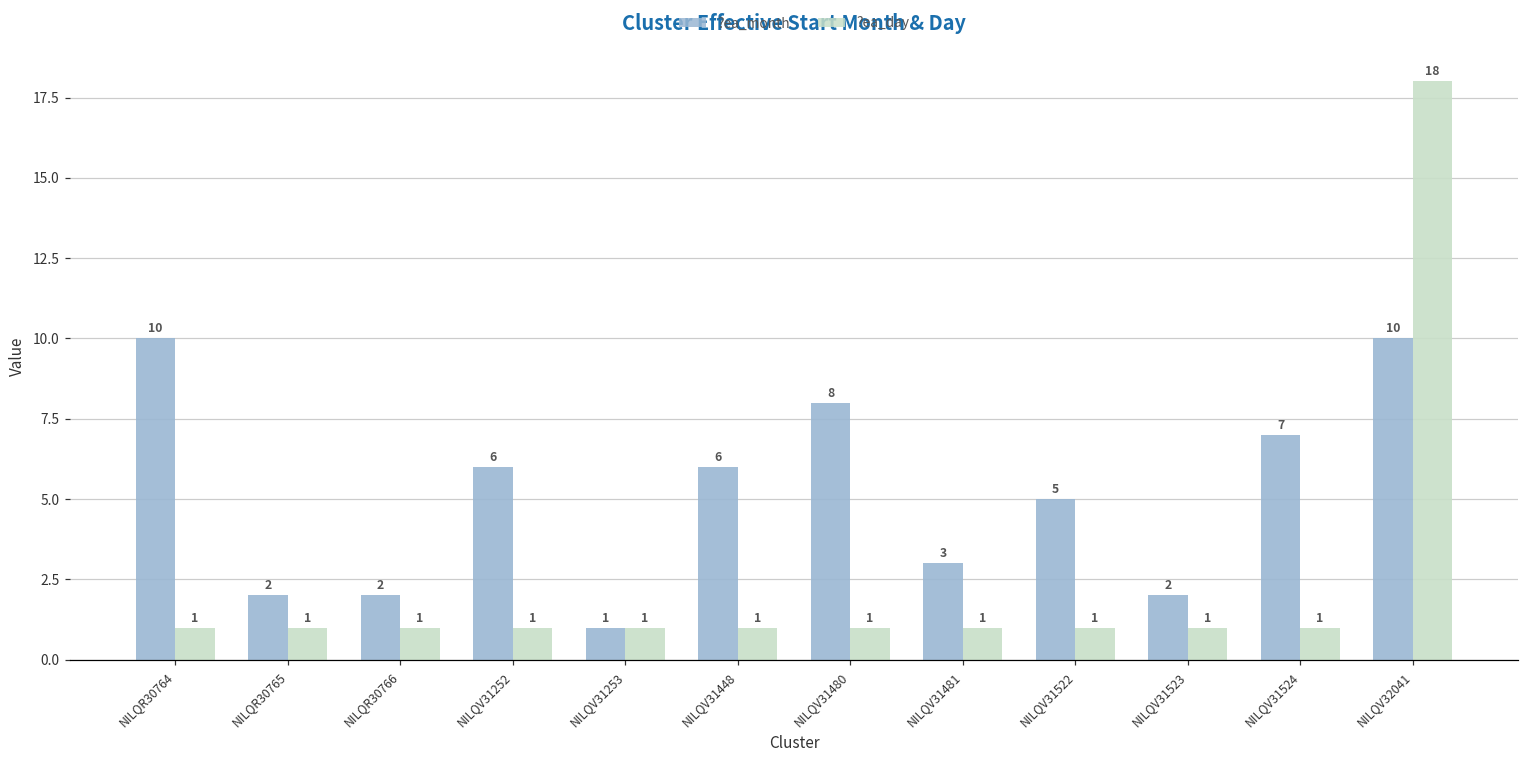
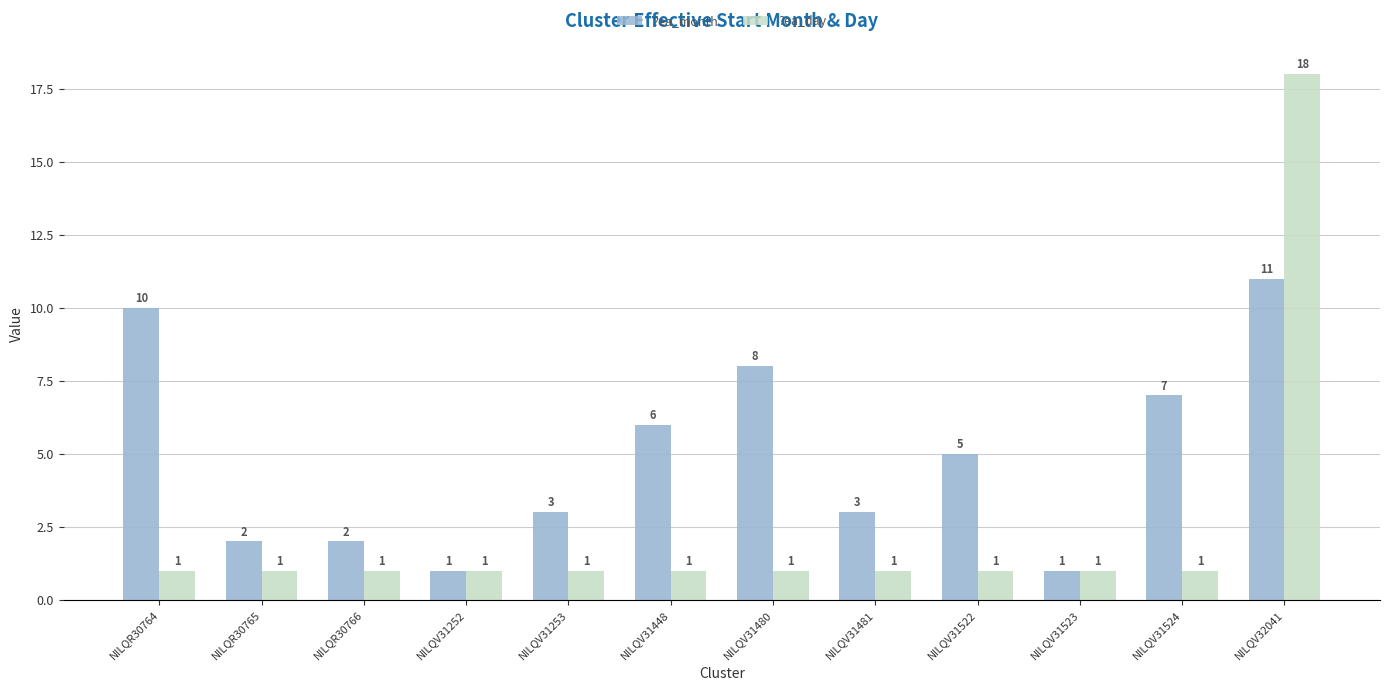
?ea_month, NILQV31252: 6 -> 1
?ea_month, NILQV31253: 1 -> 3
?ea_month, NILQV31523: 2 -> 1
?ea_month, NILQV32041: 10 -> 11
